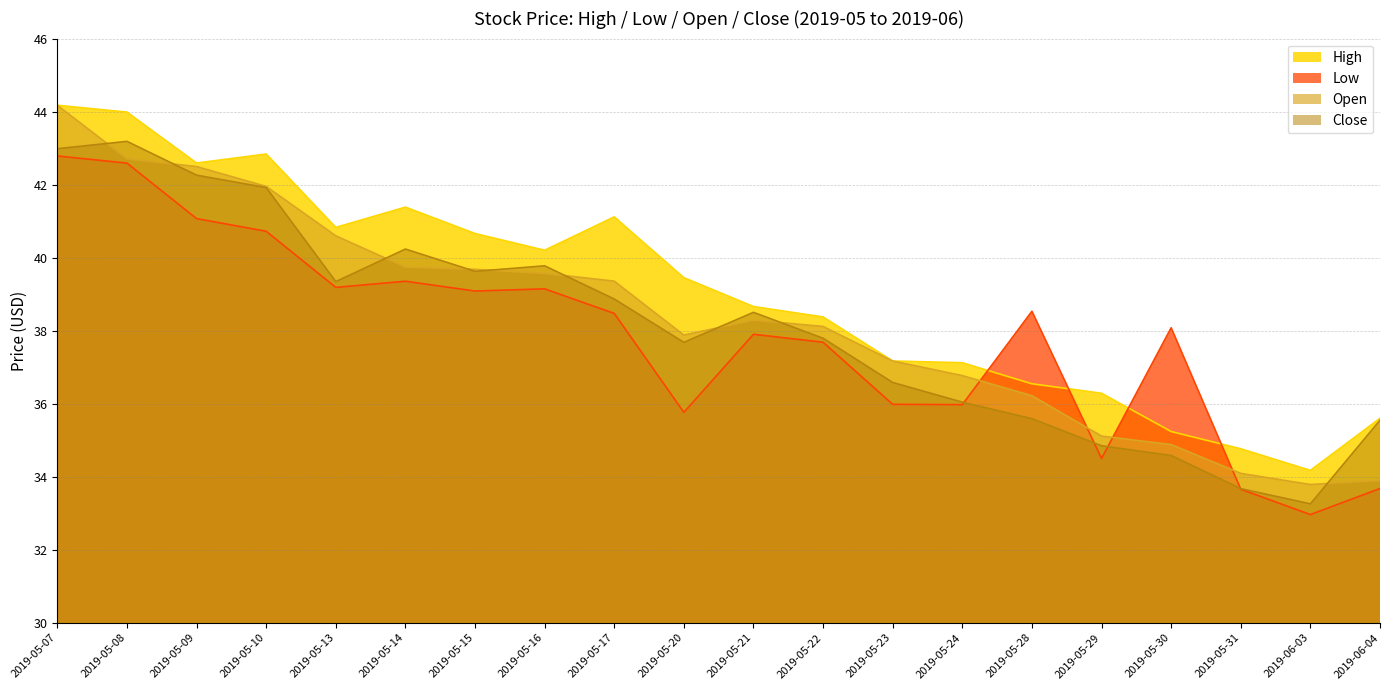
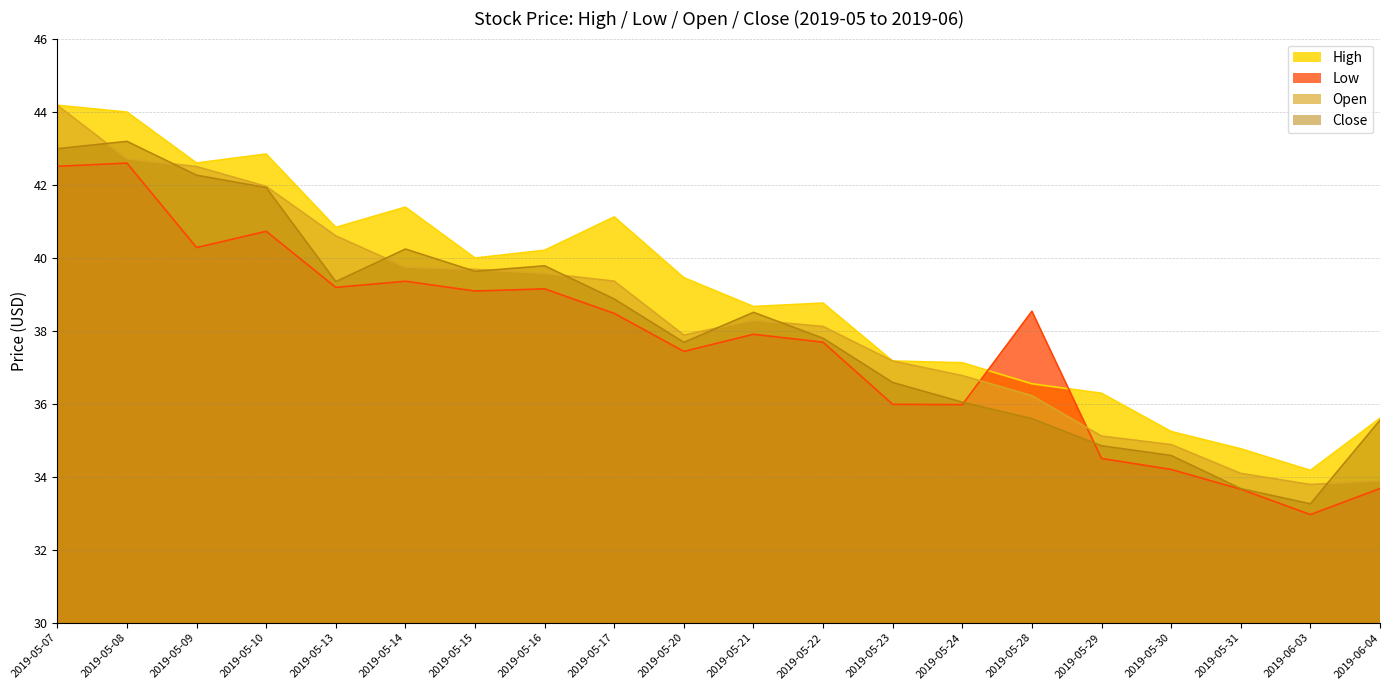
Low, 2019-05-07: 42.8 -> 42.5
Low, 2019-05-09: 41.1 -> 40.3
High, 2019-05-15: 40.7 -> 40.0
Low, 2019-05-20: 35.8 -> 37.4
High, 2019-05-22: 38.4 -> 38.8
Low, 2019-05-30: 38.1 -> 34.2
